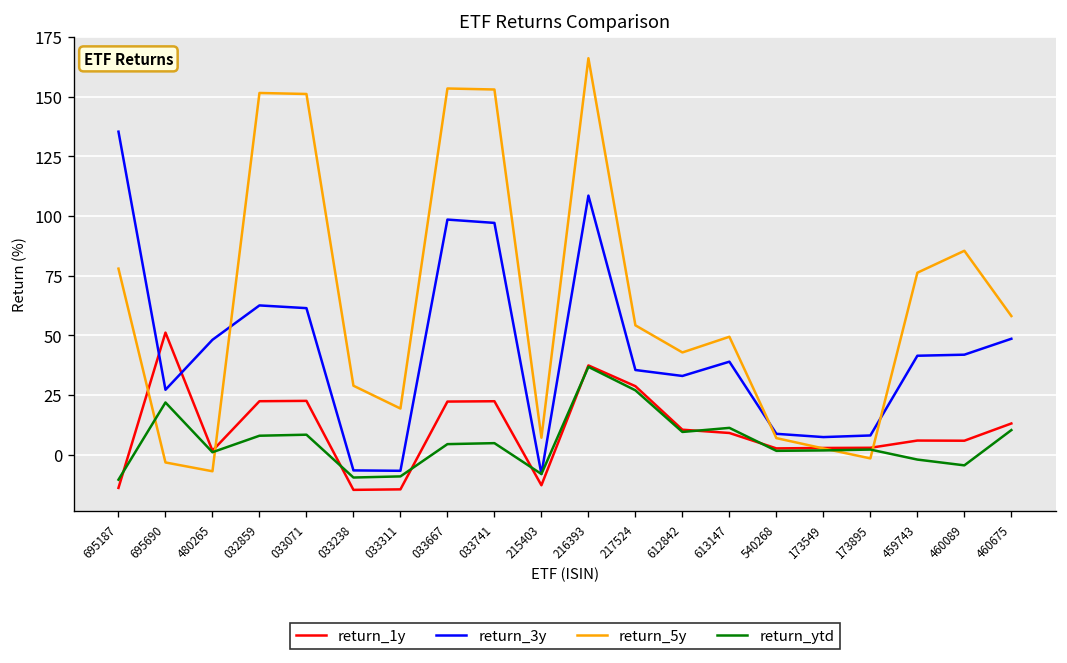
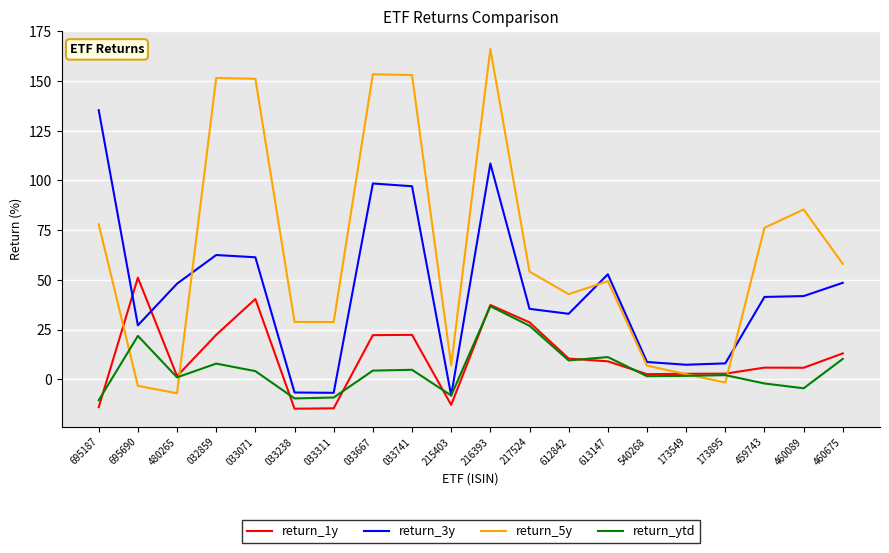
return_1y, 033071: 23 -> 40
return_ytd, 033071: 8 -> 4
return_5y, 033311: 19 -> 29
return_3y, 613147: 39 -> 53
